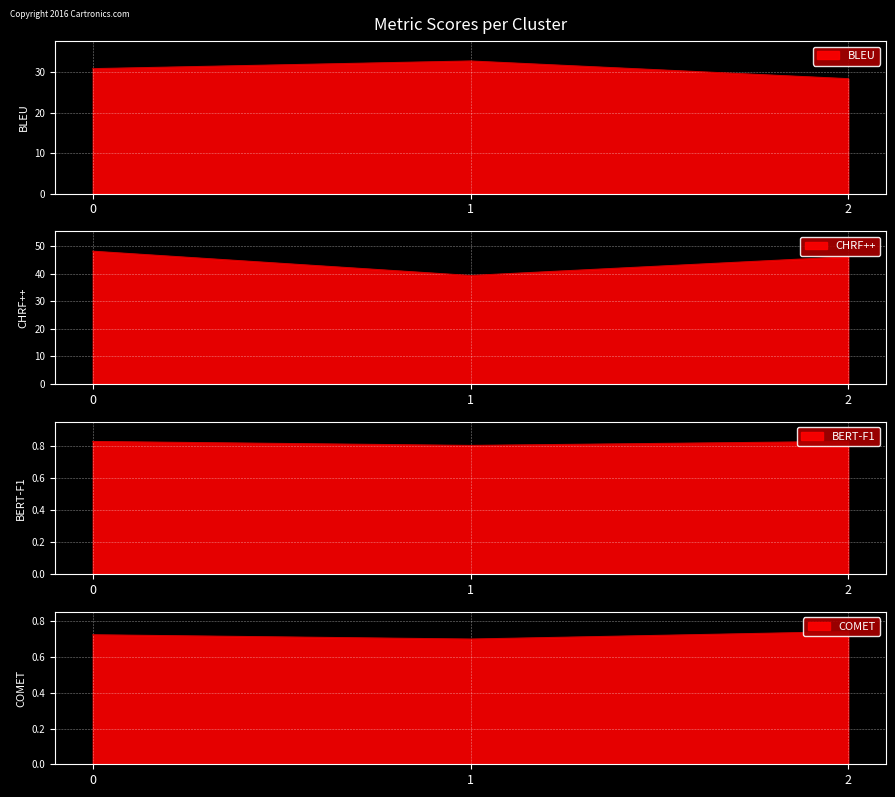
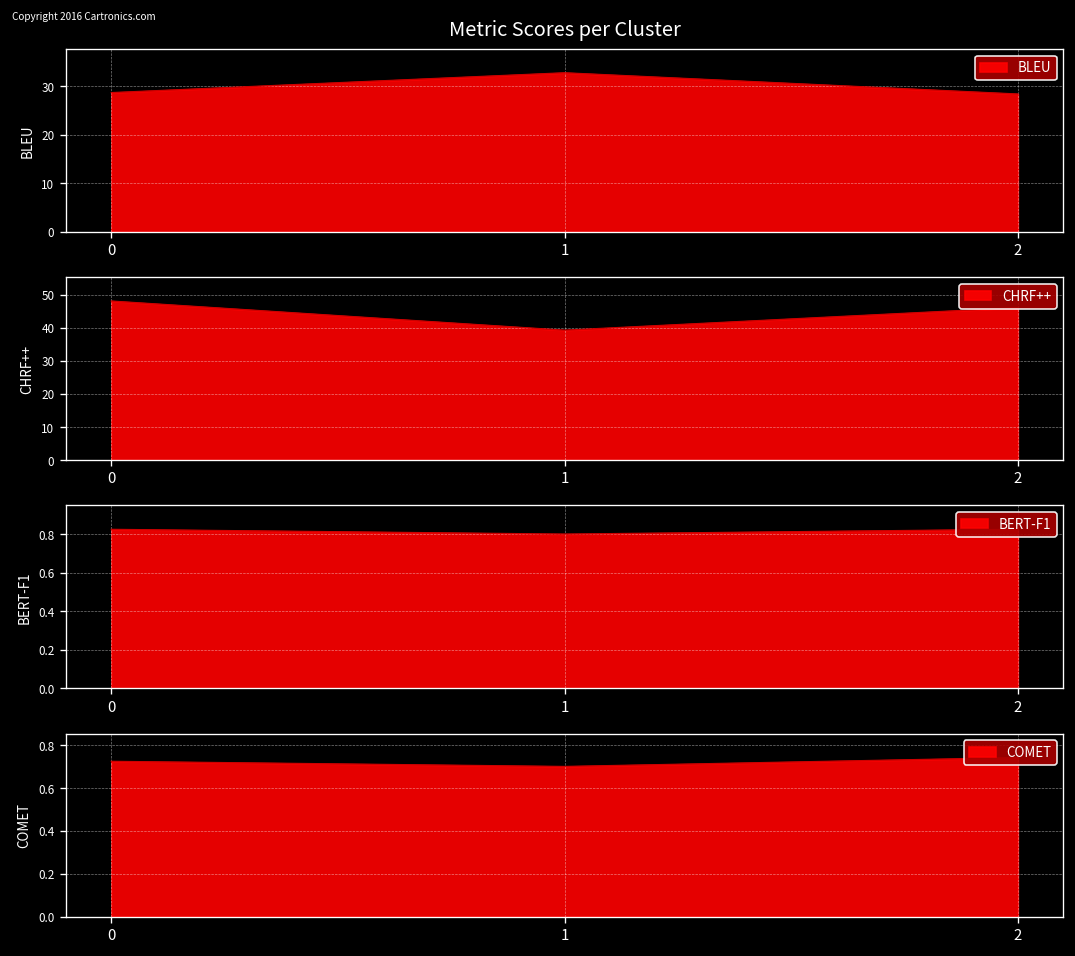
Metric Scores per Cluster, 0: 31 -> 29
